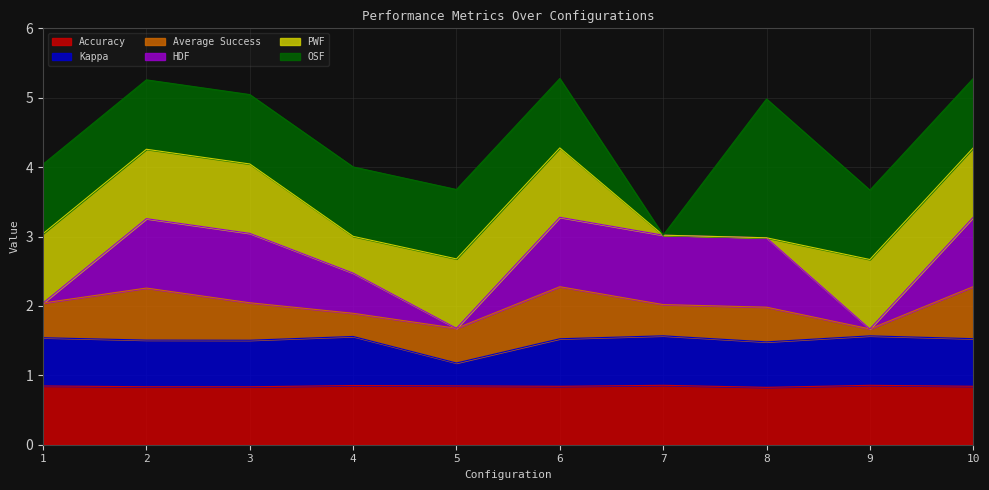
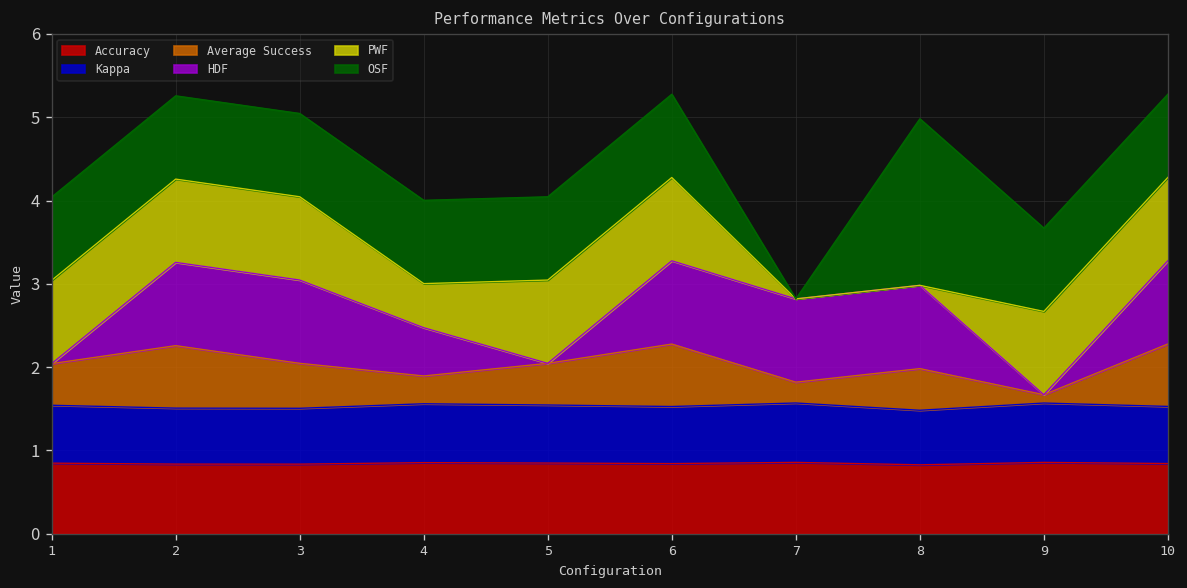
Kappa, 5: 0.3 -> 0.7
Average Success, 7: 0.5 -> 0.3
